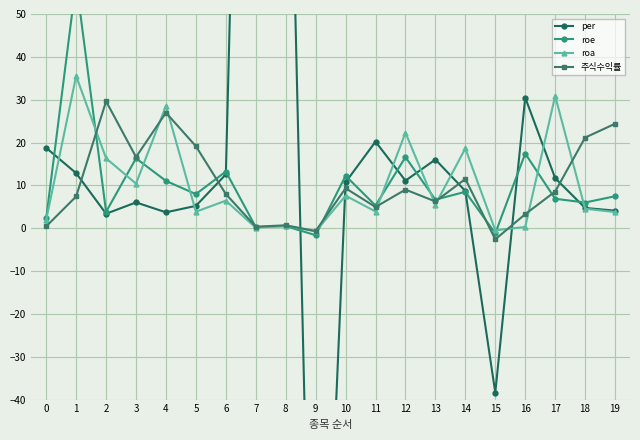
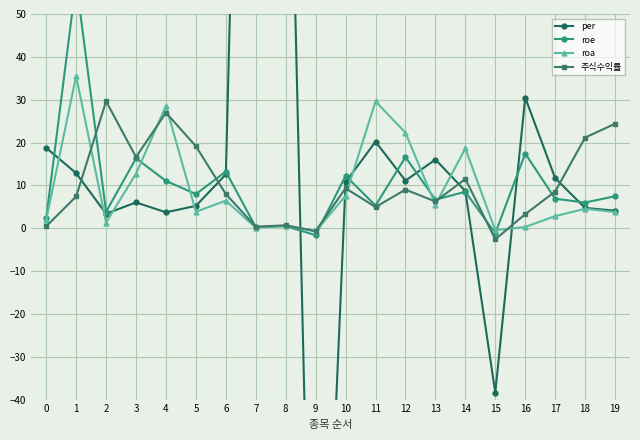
roa, 2: 16 -> 1
roa, 3: 10 -> 13
roa, 11: 4 -> 30
roa, 17: 31 -> 3
